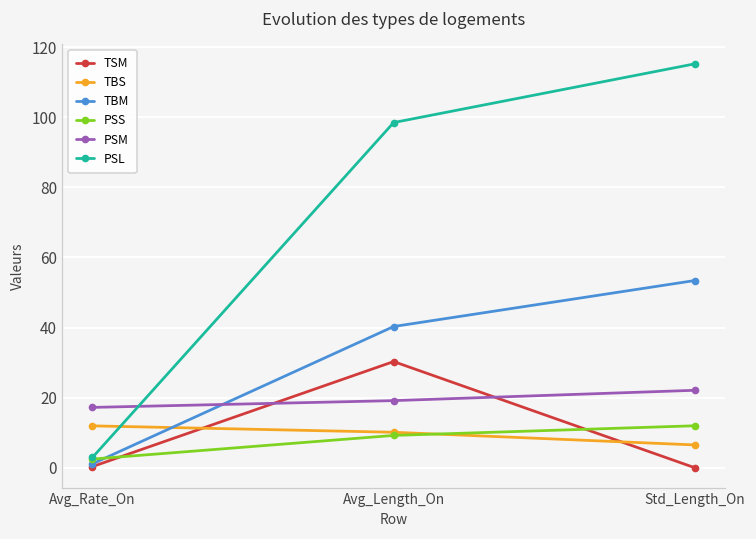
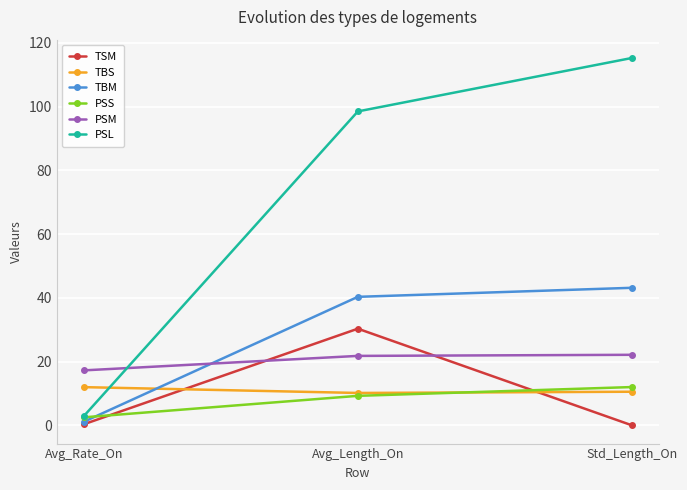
PSM, Avg_Length_On: 19 -> 22
TBS, Std_Length_On: 7 -> 11
TBM, Std_Length_On: 53 -> 43
